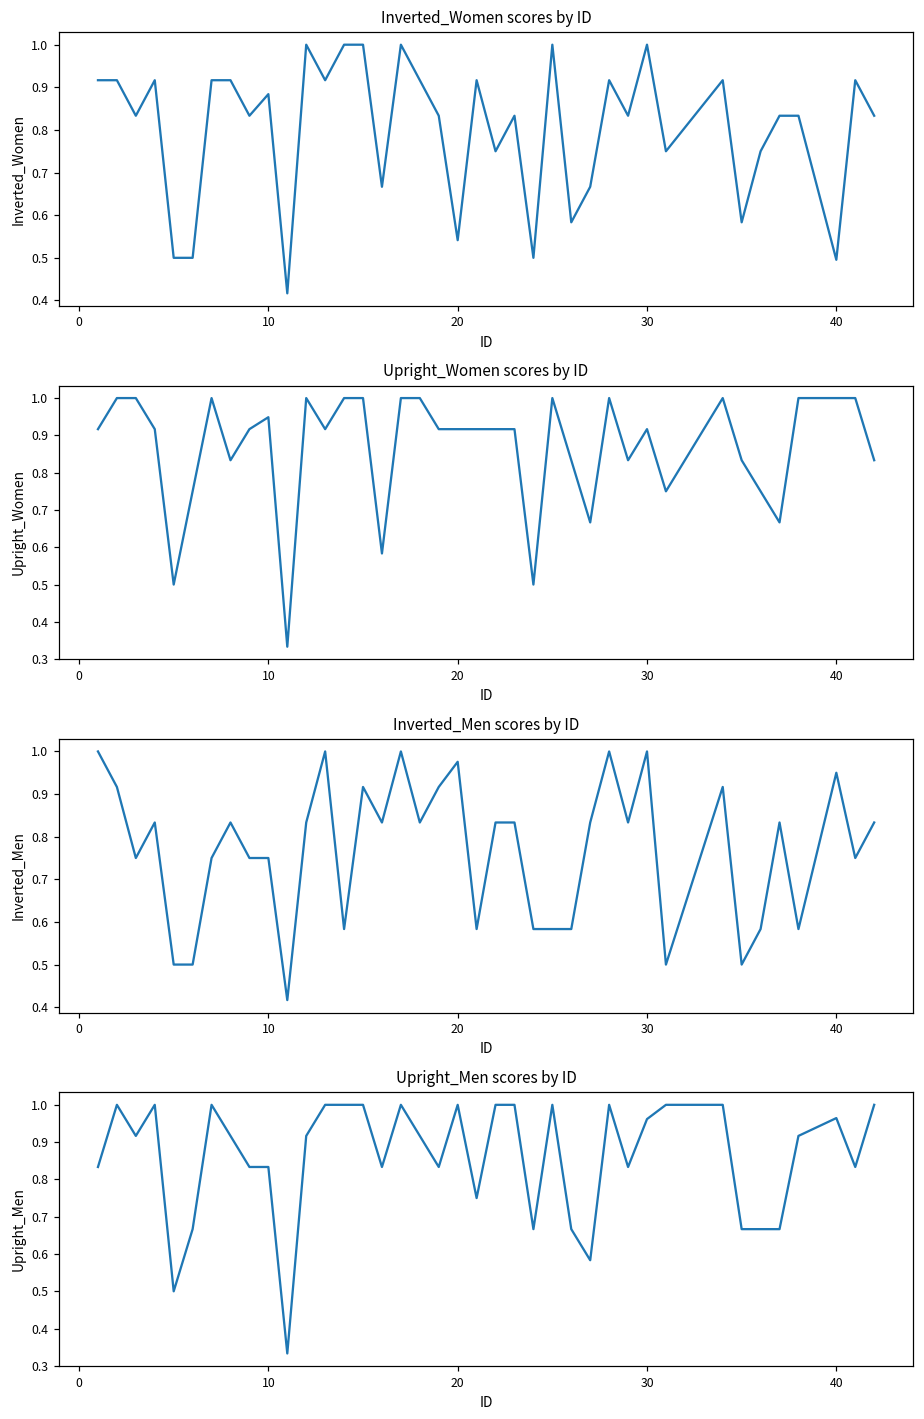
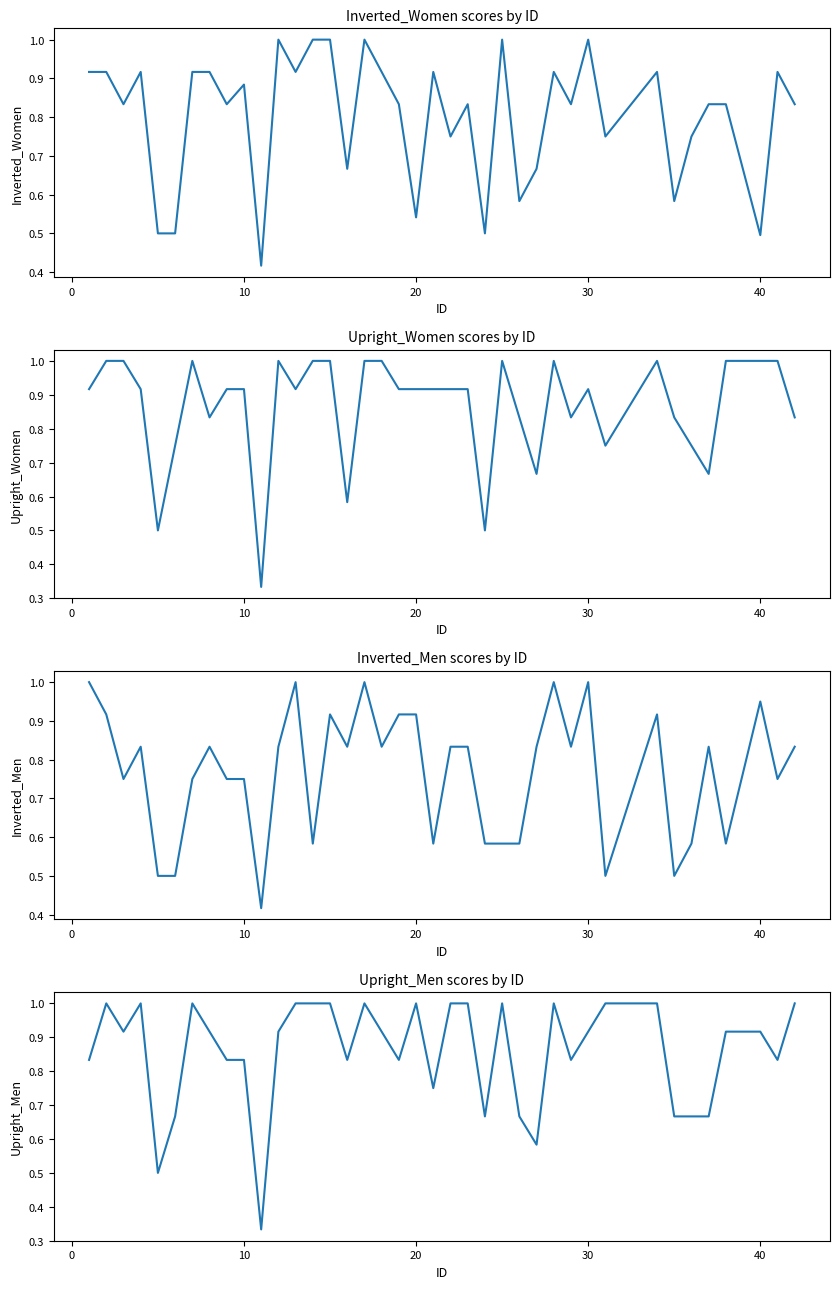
Upright_Women scores by ID, 10: 0.95 -> 0.92
Inverted_Men scores by ID, 20: 0.98 -> 0.92
Upright_Men scores by ID, 30: 0.96 -> 0.92
Upright_Men scores by ID, 40: 0.96 -> 0.92
